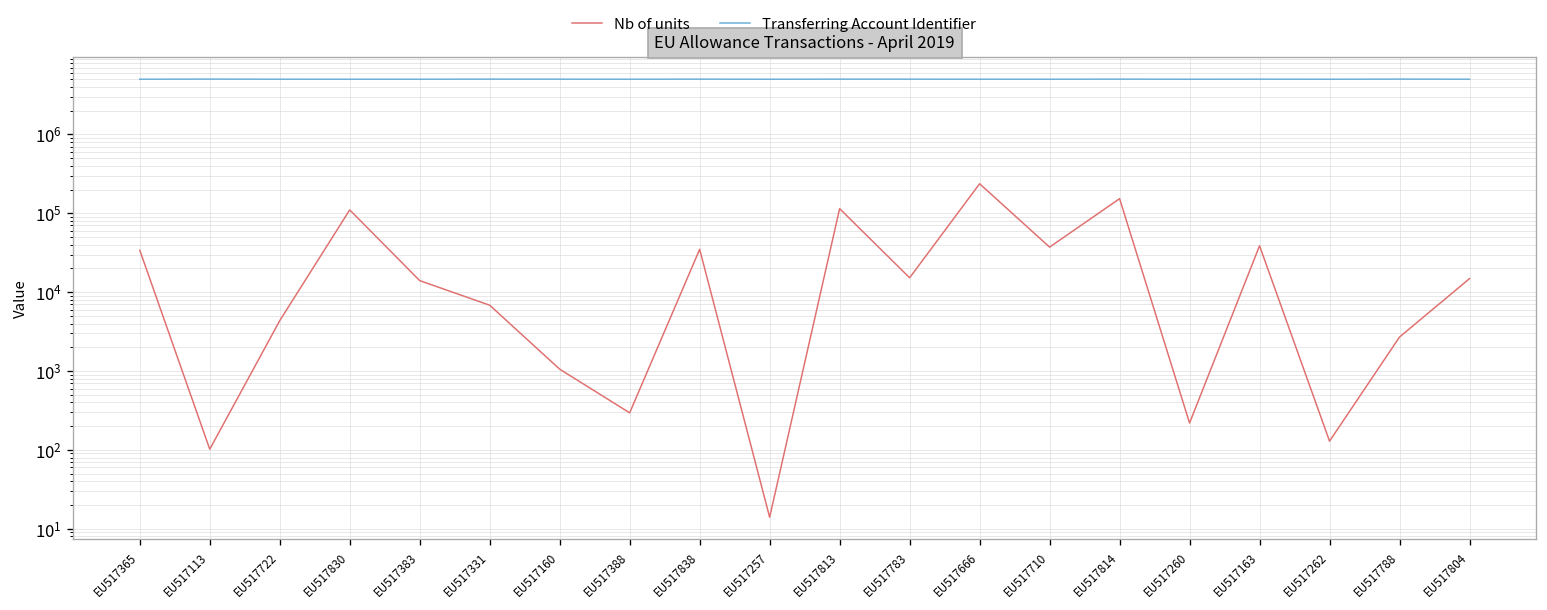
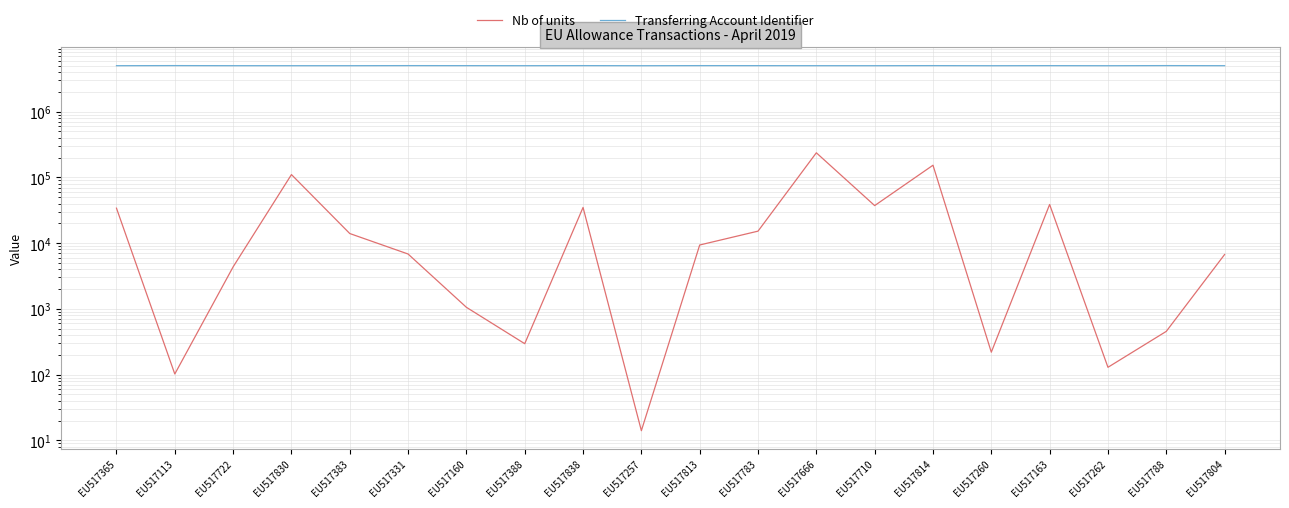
Nb of units, EU517813: 110000 -> 9000
Nb of units, EU517788: 2700 -> 500
Nb of units, EU517804: 15000 -> 7000
